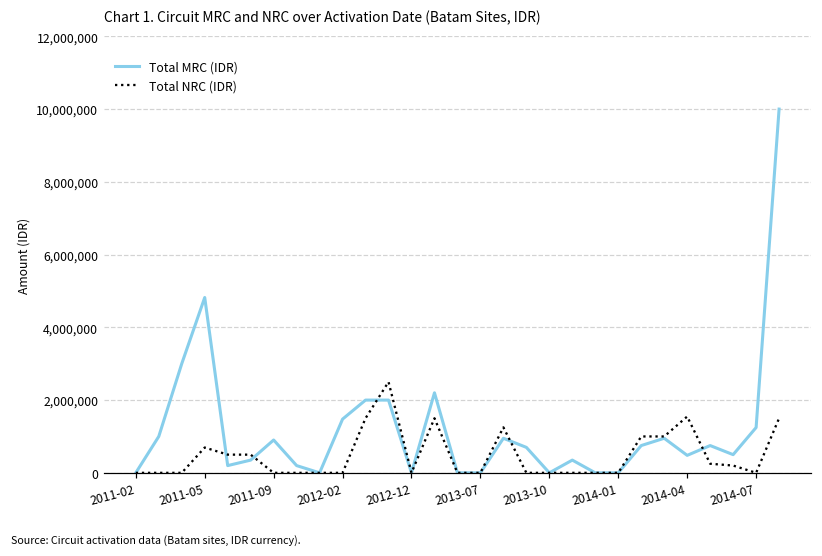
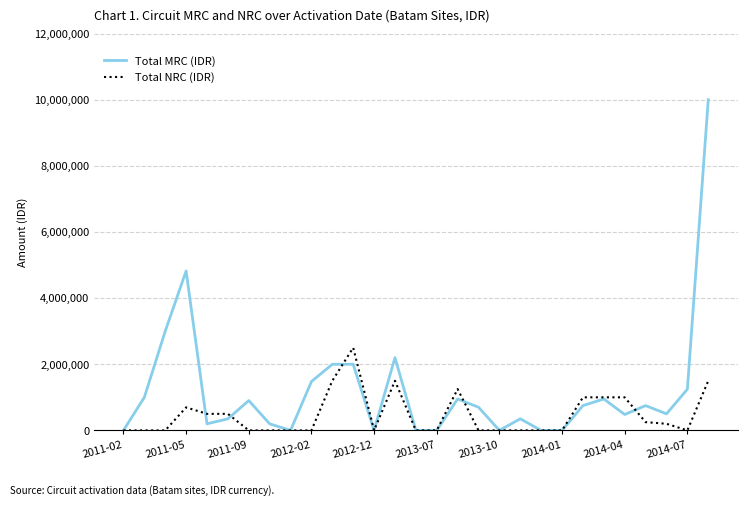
Total NRC (IDR), 2014-04: 1,500,000 -> 1,000,000
